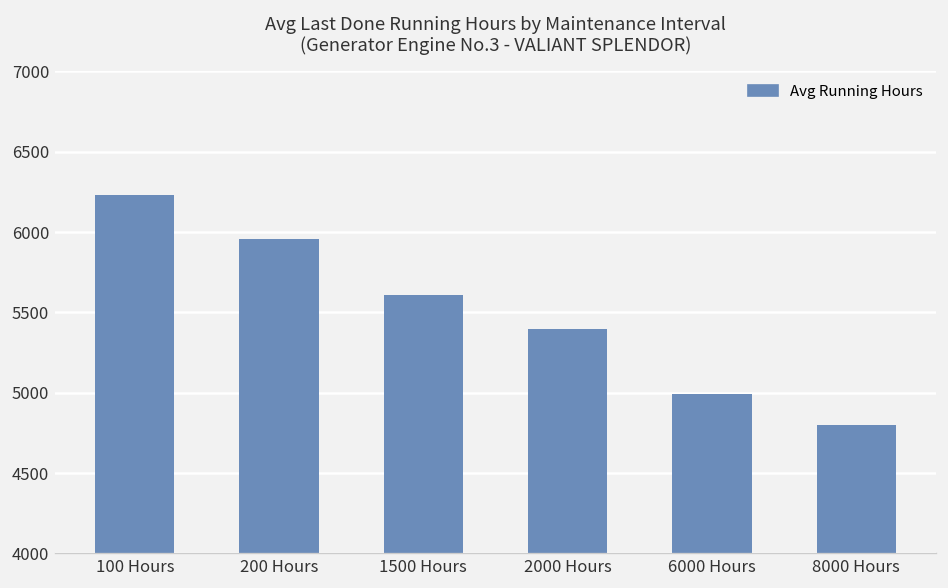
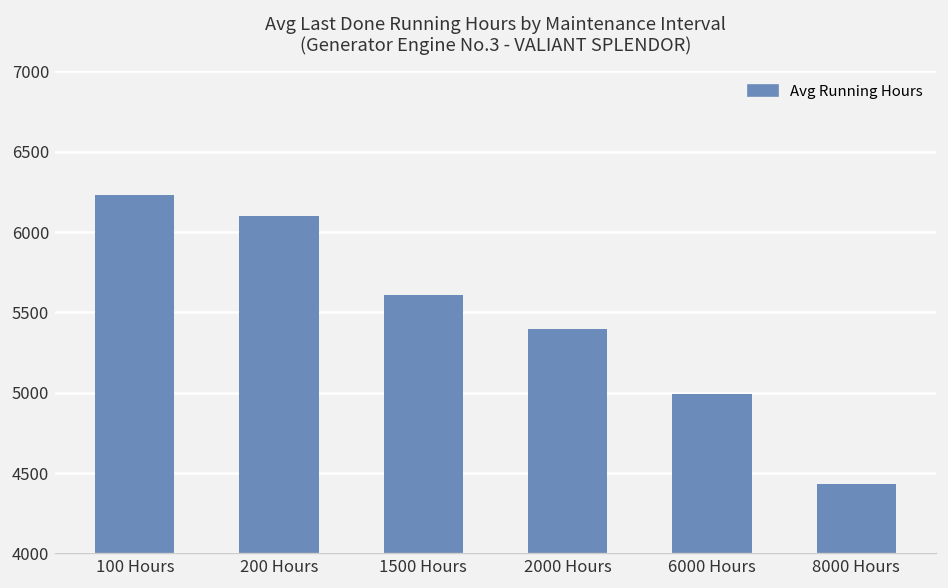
200 Hours: 5960 -> 6100
8000 Hours: 4800 -> 4430
